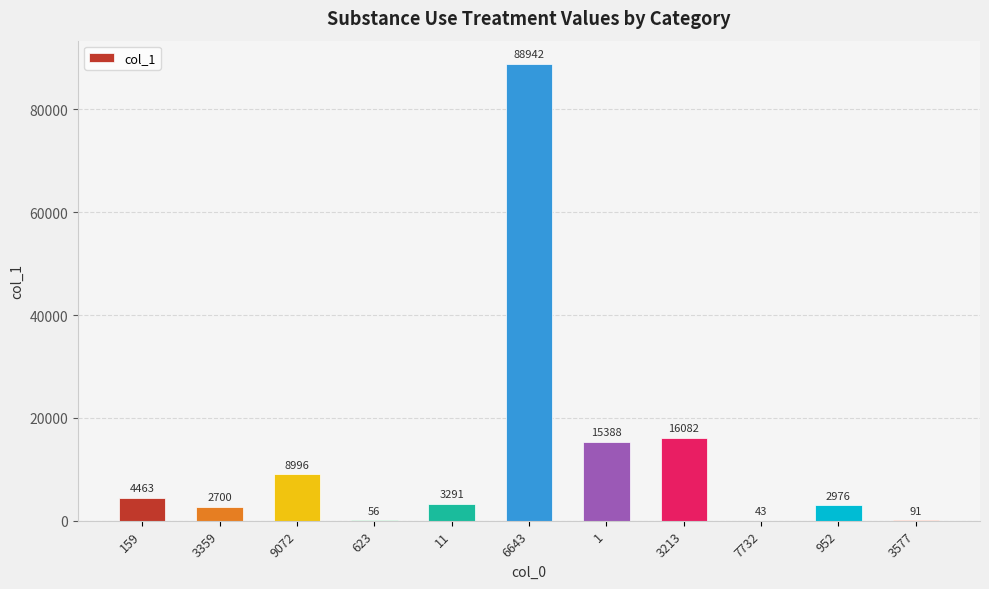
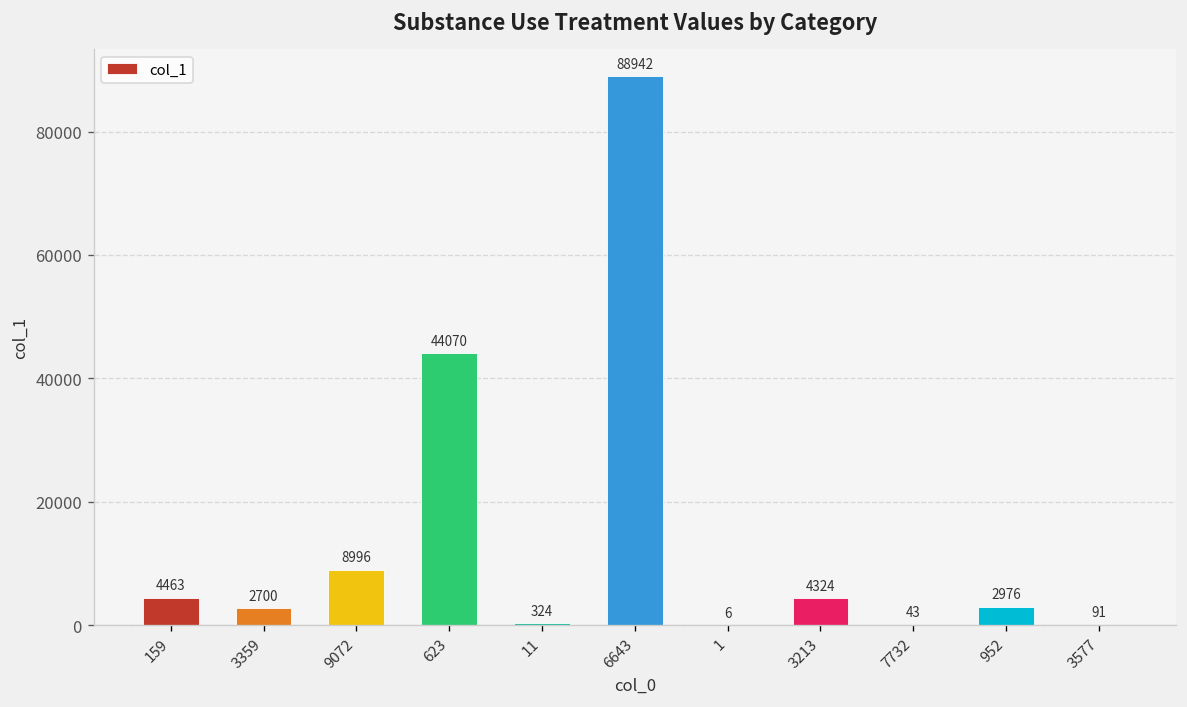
623: 56 -> 44070
11: 3291 -> 324
1: 15388 -> 6
3213: 16082 -> 4324
